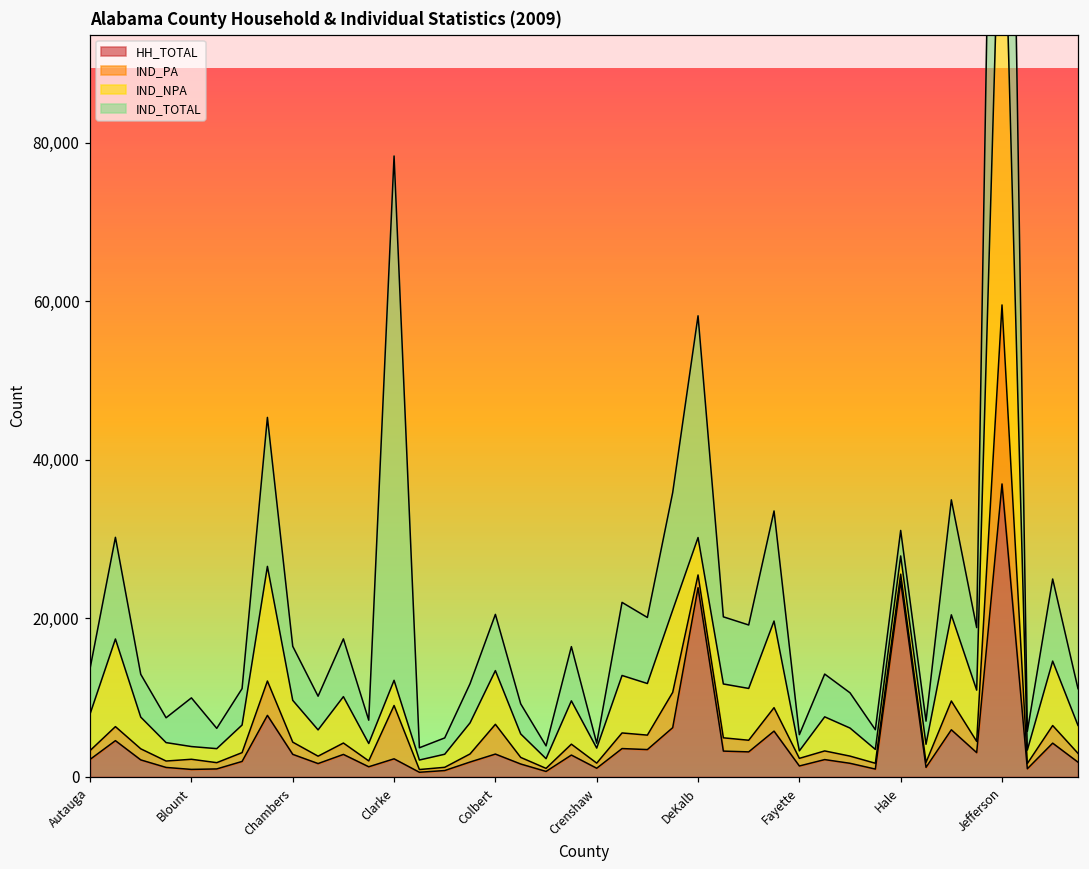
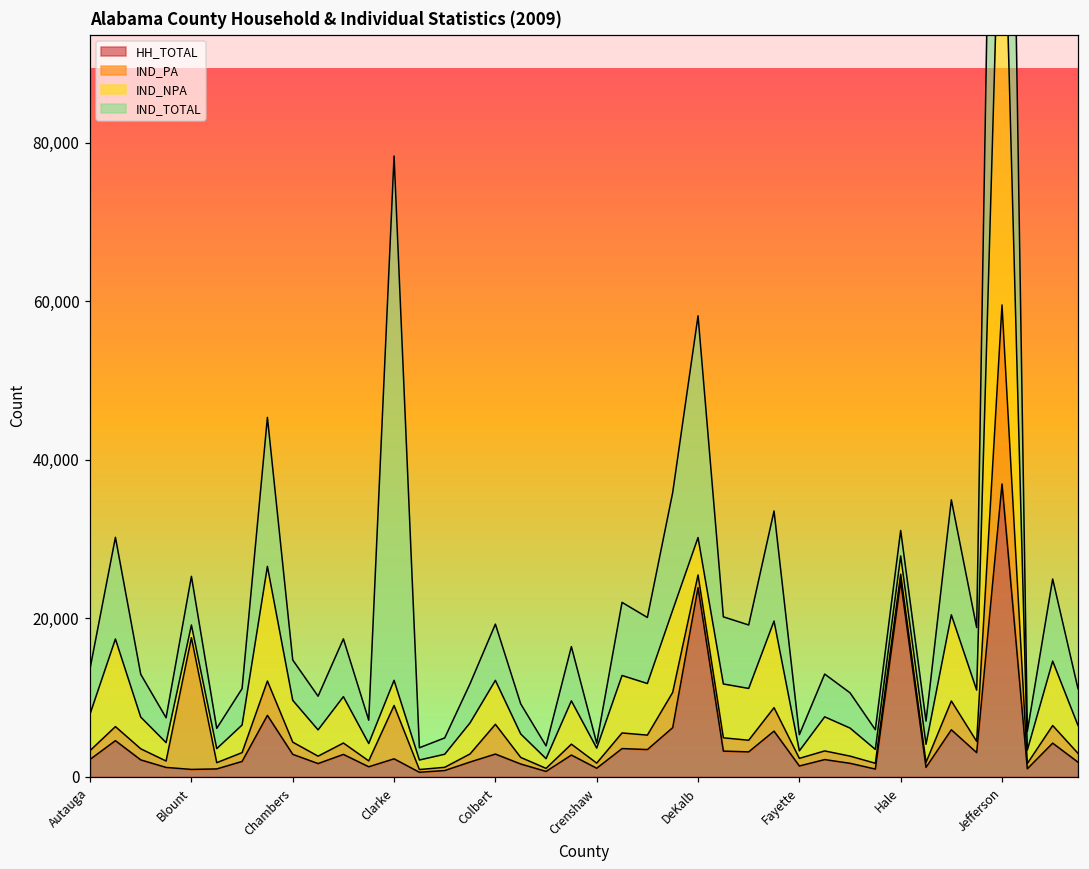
IND_PA, Blount: 1,000 -> 17,000
IND_TOTAL, Chambers: 7,000 -> 5,000
IND_NPA, Colbert: 7,000 -> 6,000
